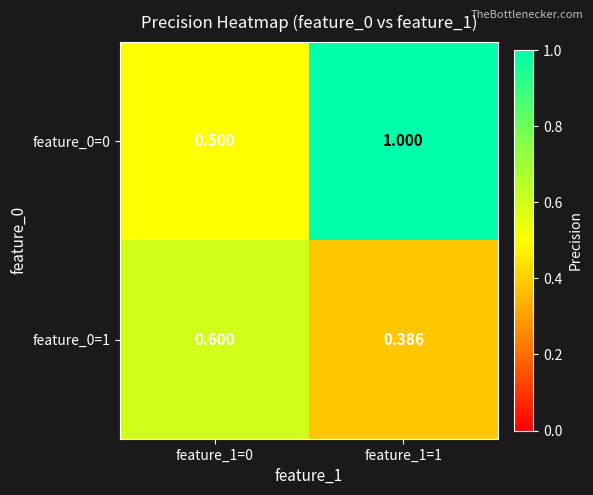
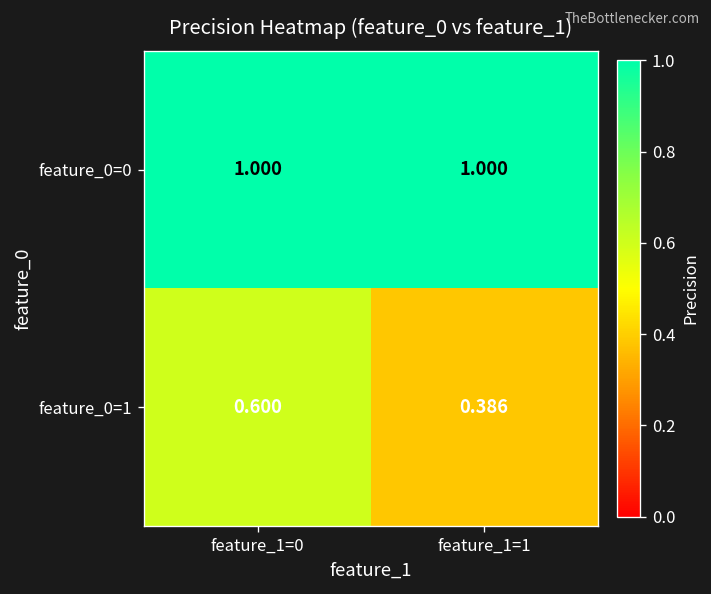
feature_0=0, feature_1=0: 0.500 -> 1.000
